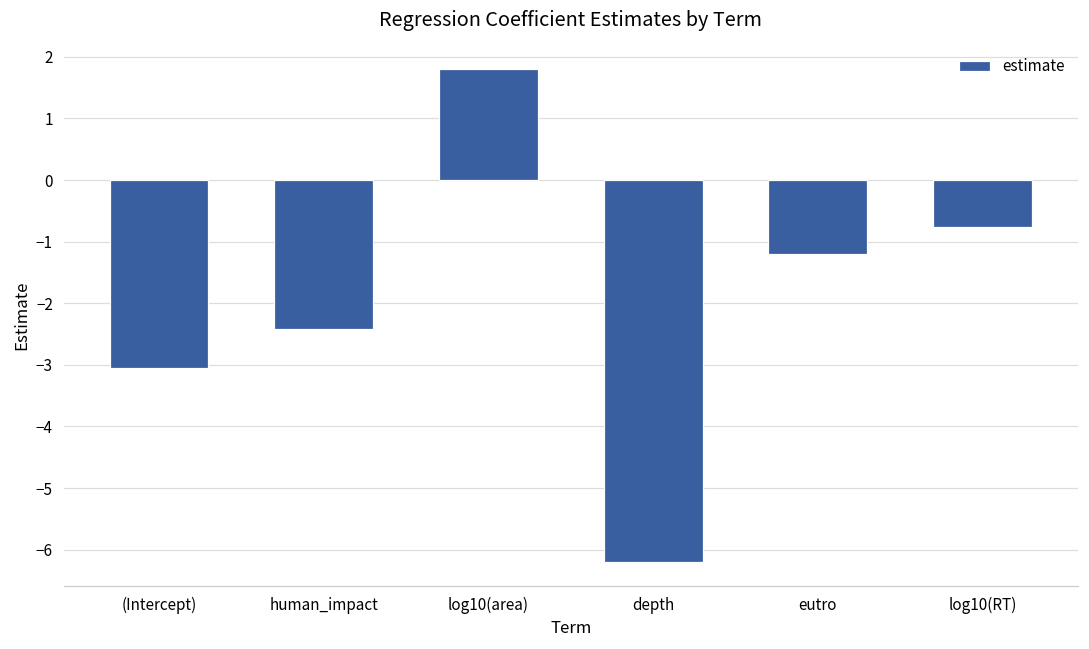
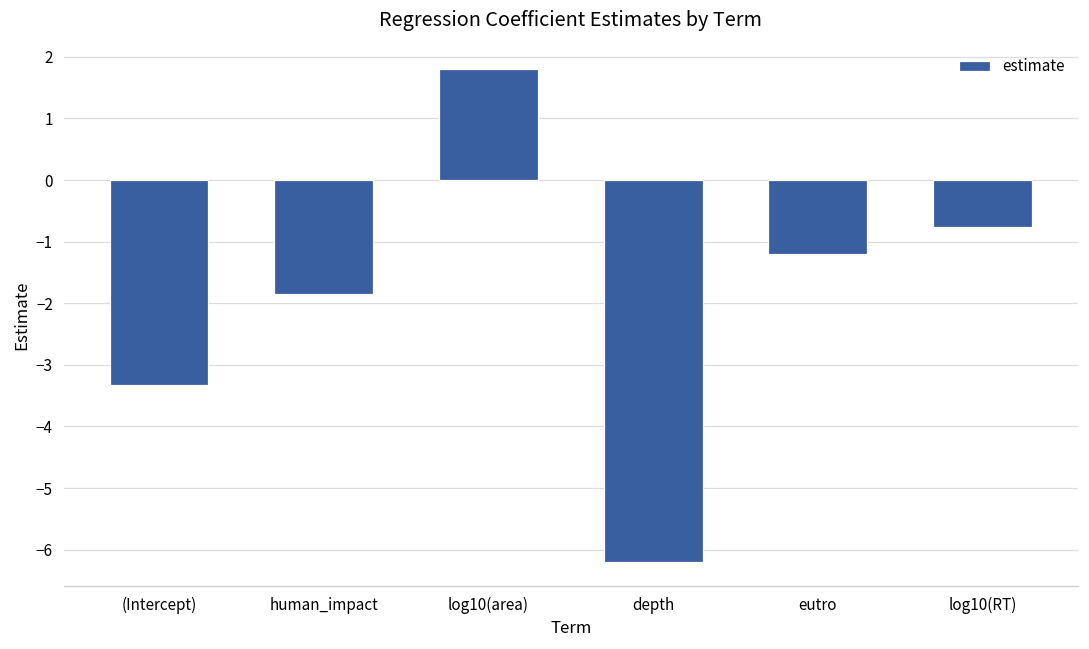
(Intercept): -3.0 -> -3.3
human_impact: -2.4 -> -1.8
